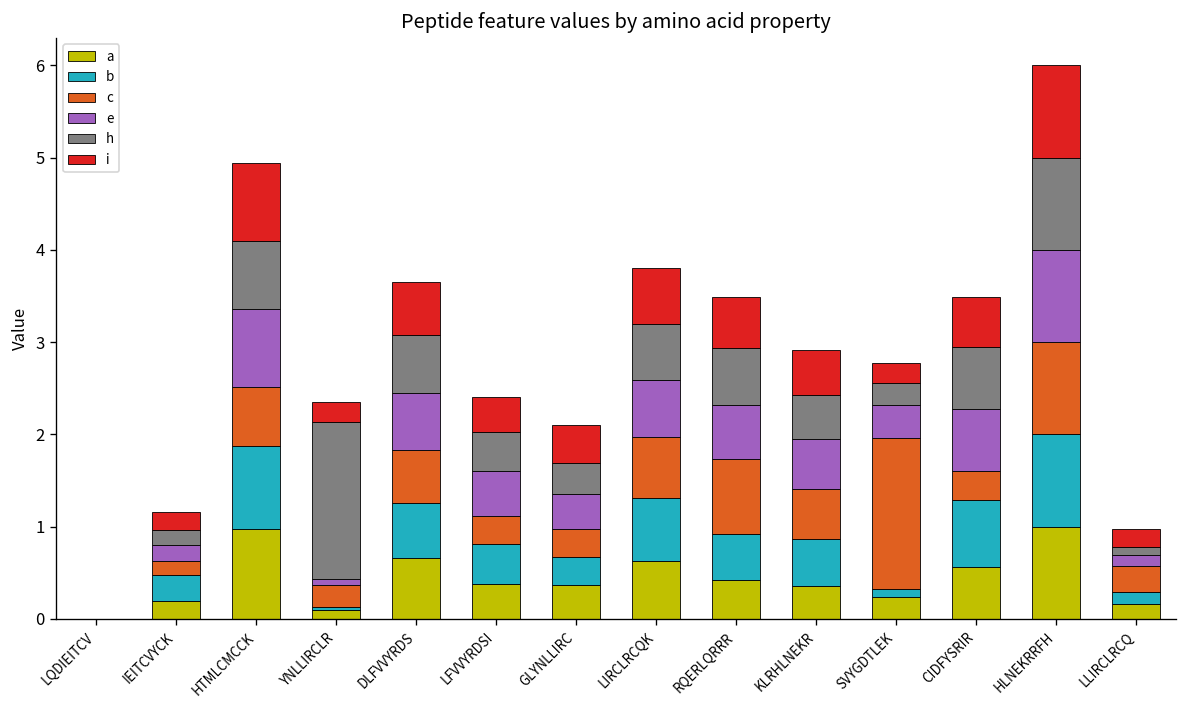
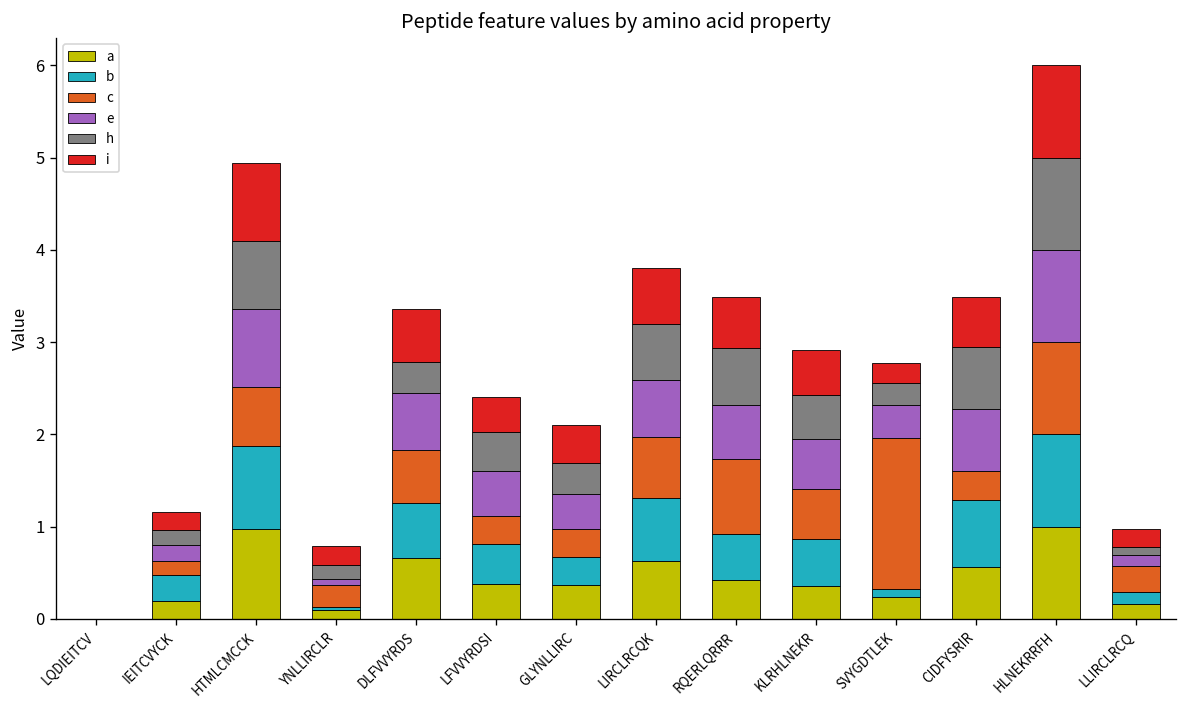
h, YNLLIRCLR: 1.7 -> 0.2
h, DLFVVYRDS: 0.6 -> 0.3
